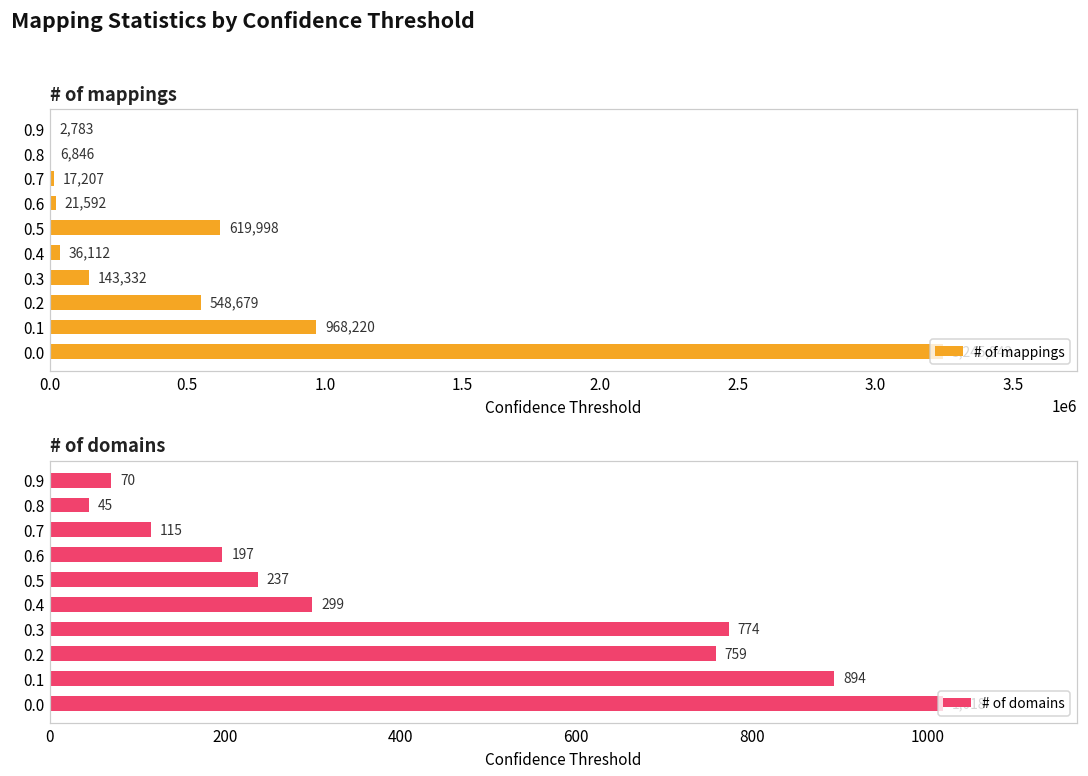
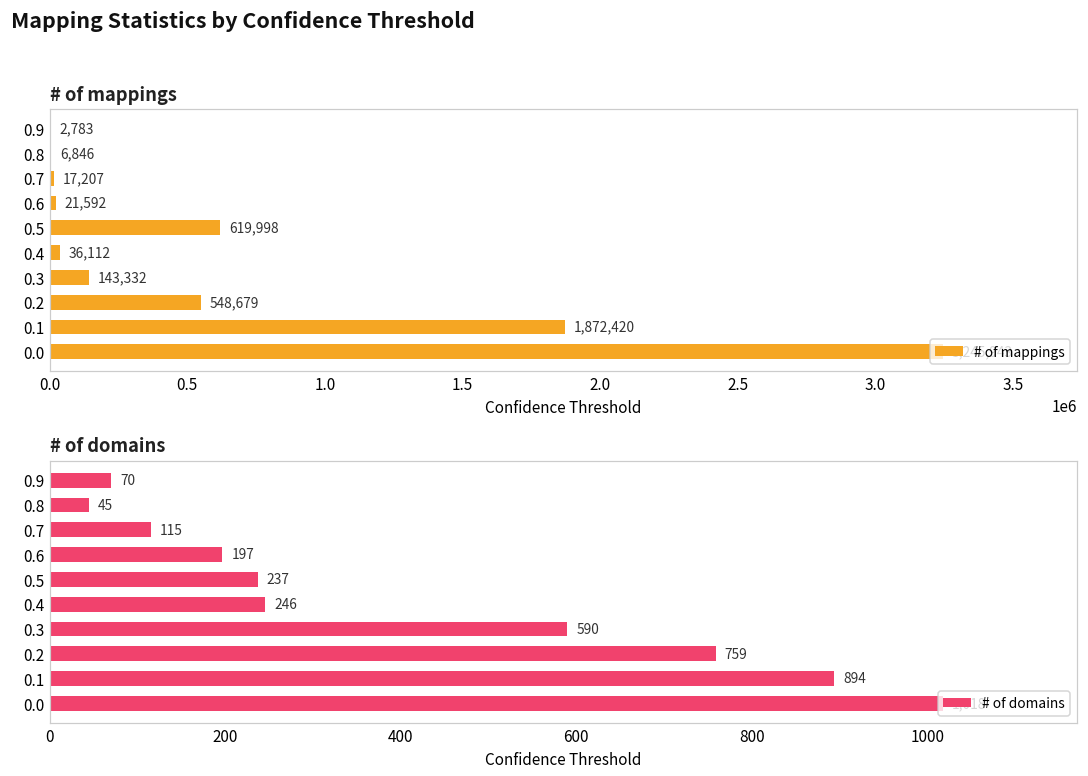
# of mappings, 0.1: 968,220 -> 1,872,420
# of domains, 0.4: 299 -> 246
# of domains, 0.3: 774 -> 590
